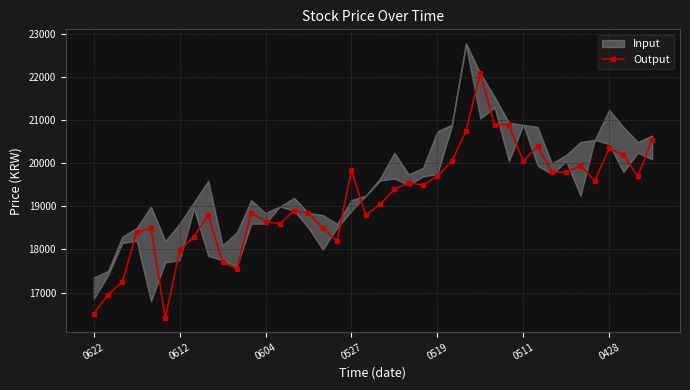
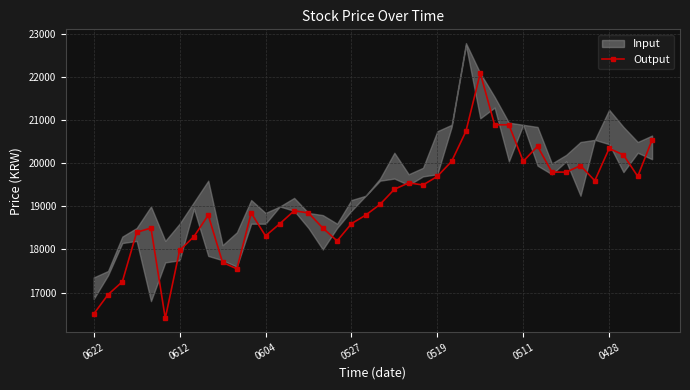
Output, 0604: 18700 -> 18300
Output, 0527: 19800 -> 18600
